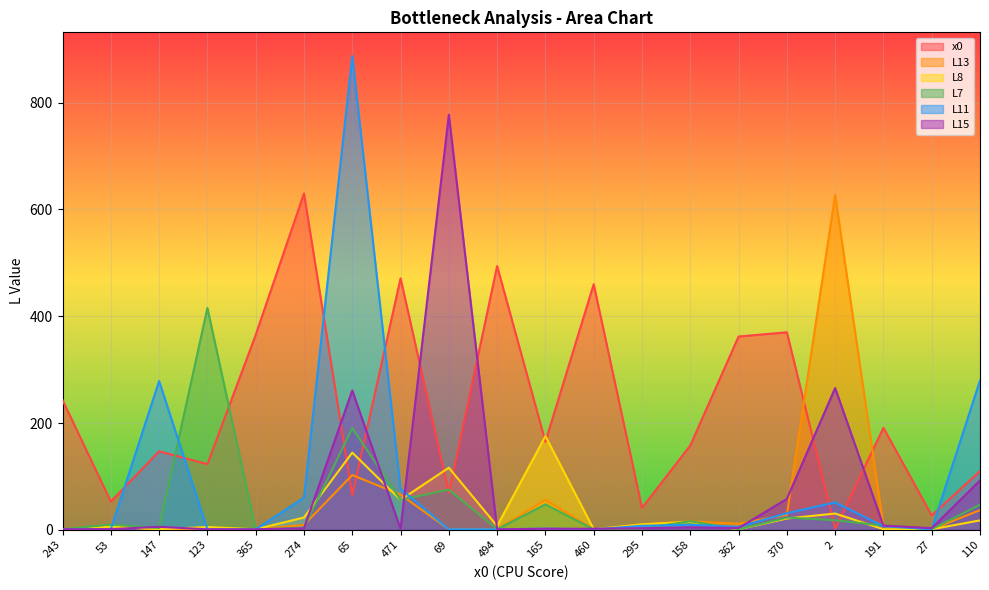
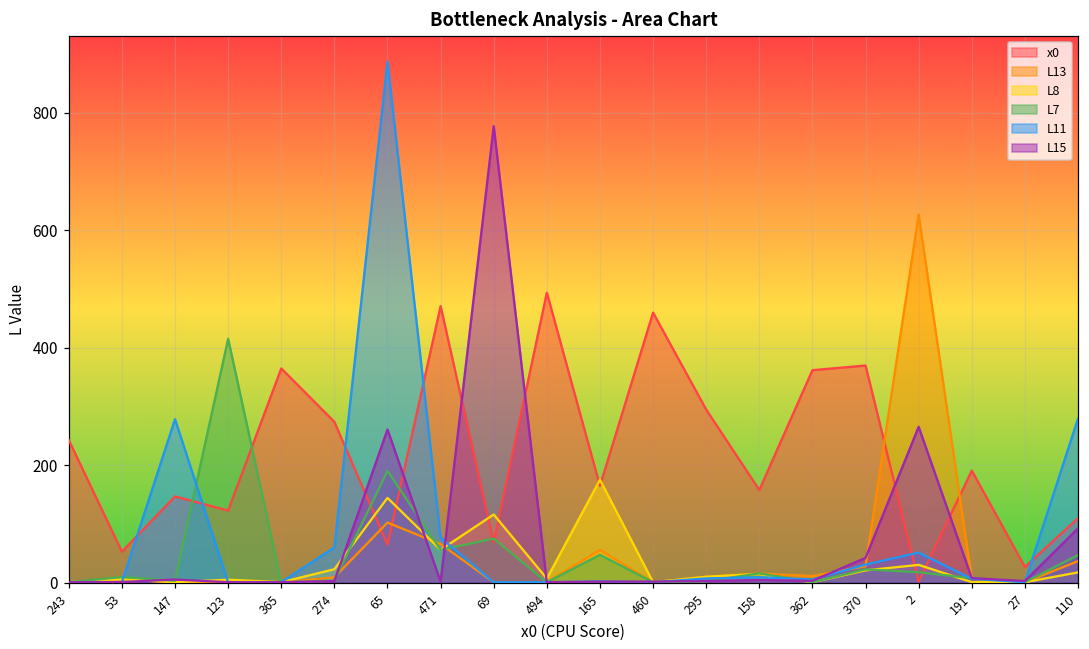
x0, 274: 630 -> 270
x0, 295: 40 -> 300
L15, 370: 60 -> 40
